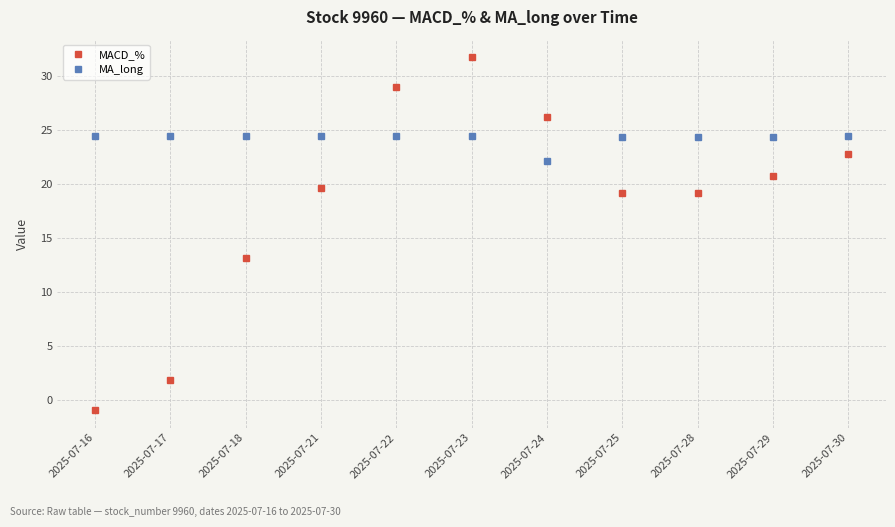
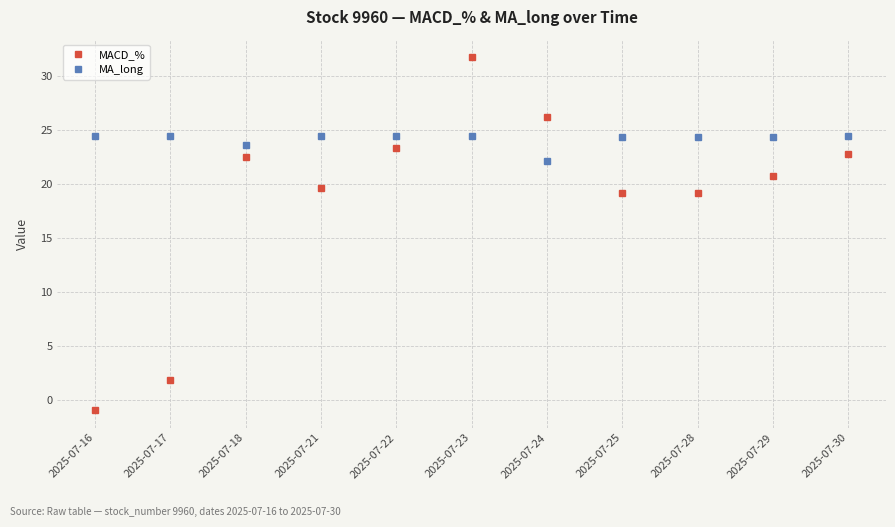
MACD_%, 2025-07-18: 13.1 -> 22.5
MA_long, 2025-07-18: 24.4 -> 23.6
MACD_%, 2025-07-22: 29.0 -> 23.3
